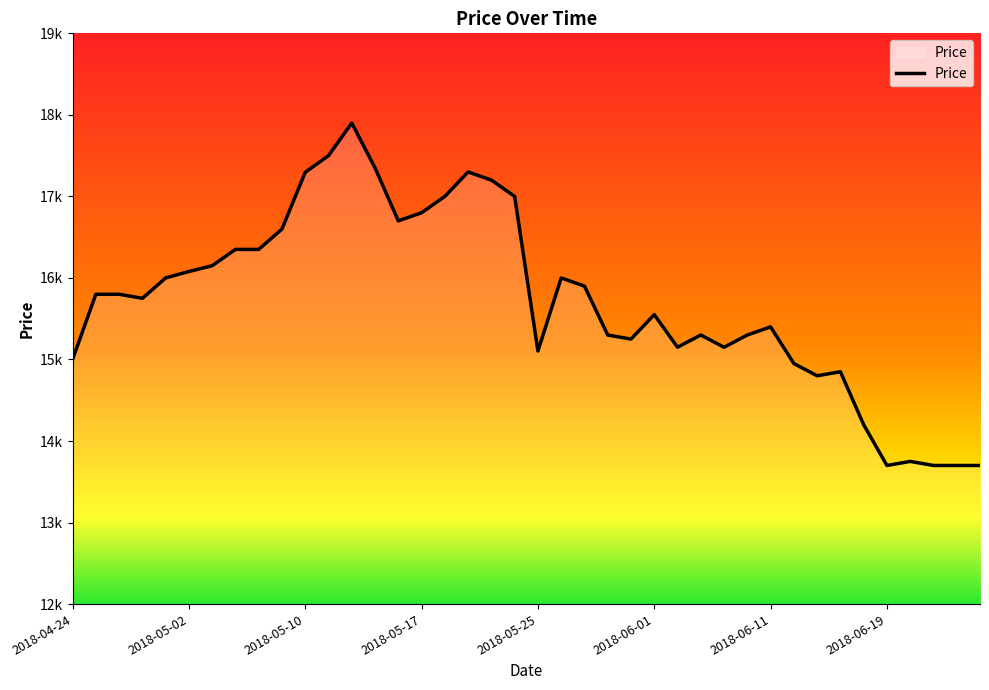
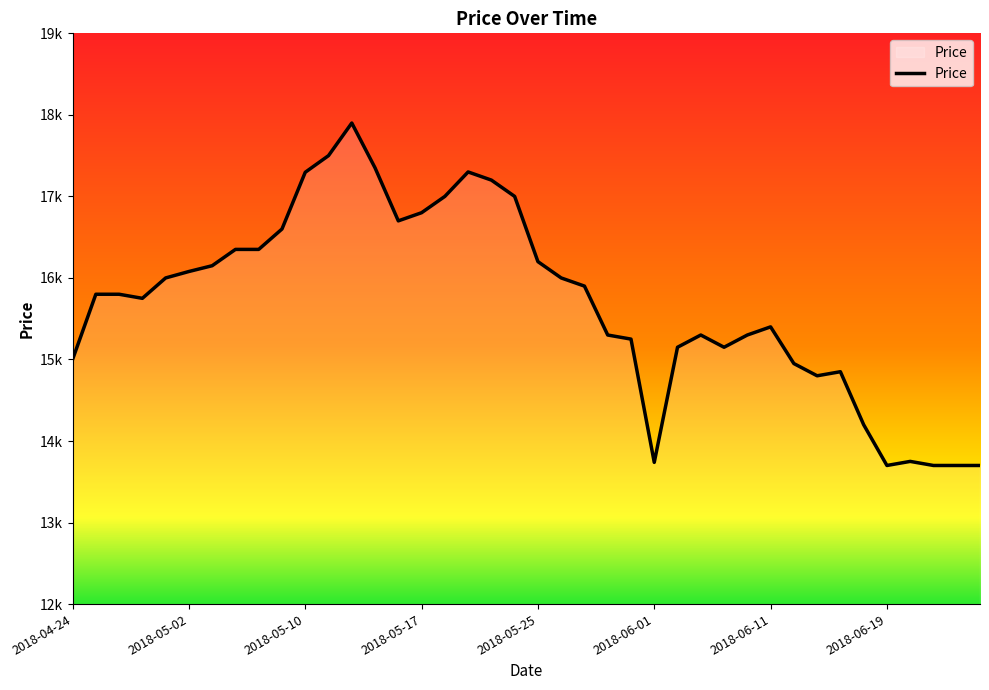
2018-05-25: 15100 -> 16200
2018-06-01: 15600 -> 13700
